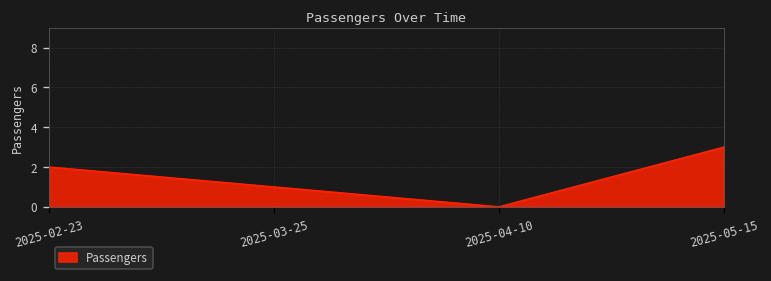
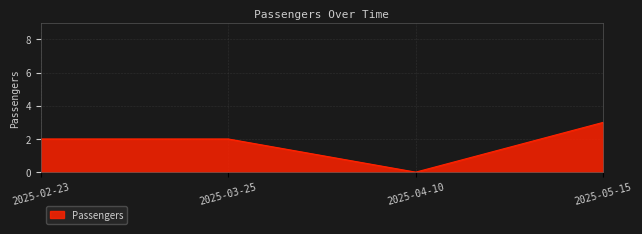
2025-03-25: 1 -> 2
